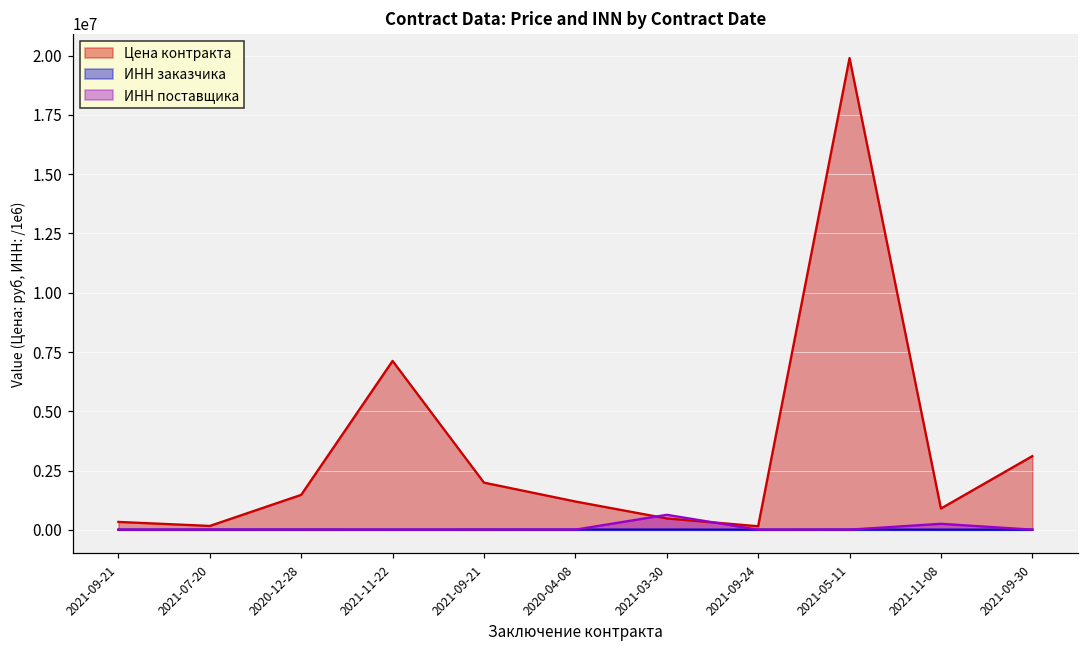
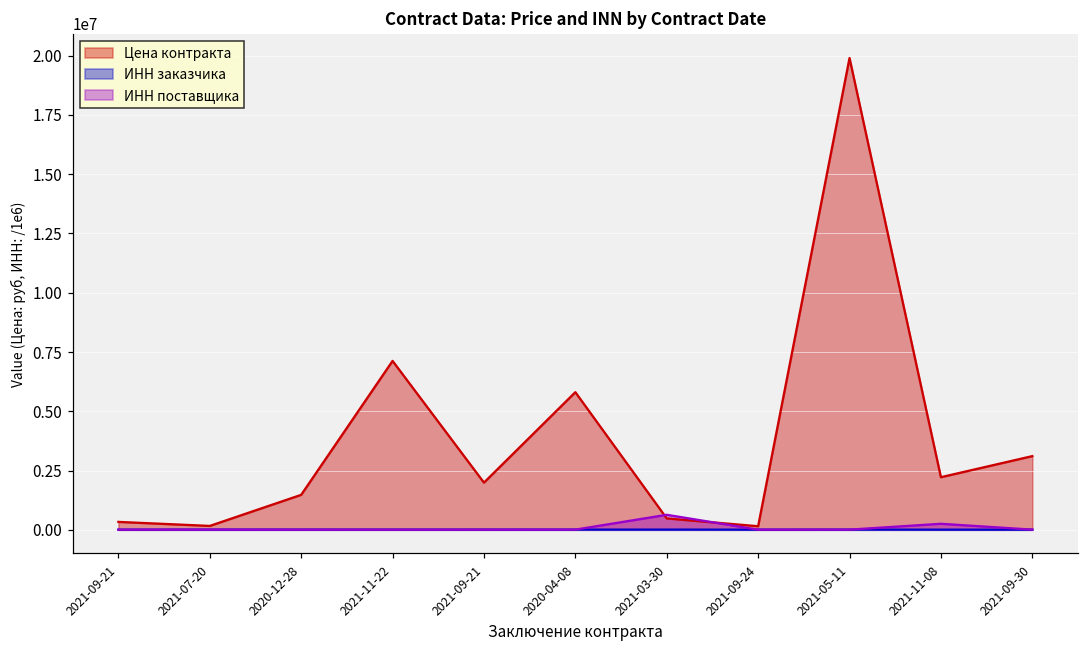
Цена контракта, 2020-04-08: 1200000 -> 5800000
Цена контракта, 2021-11-08: 900000 -> 2200000
